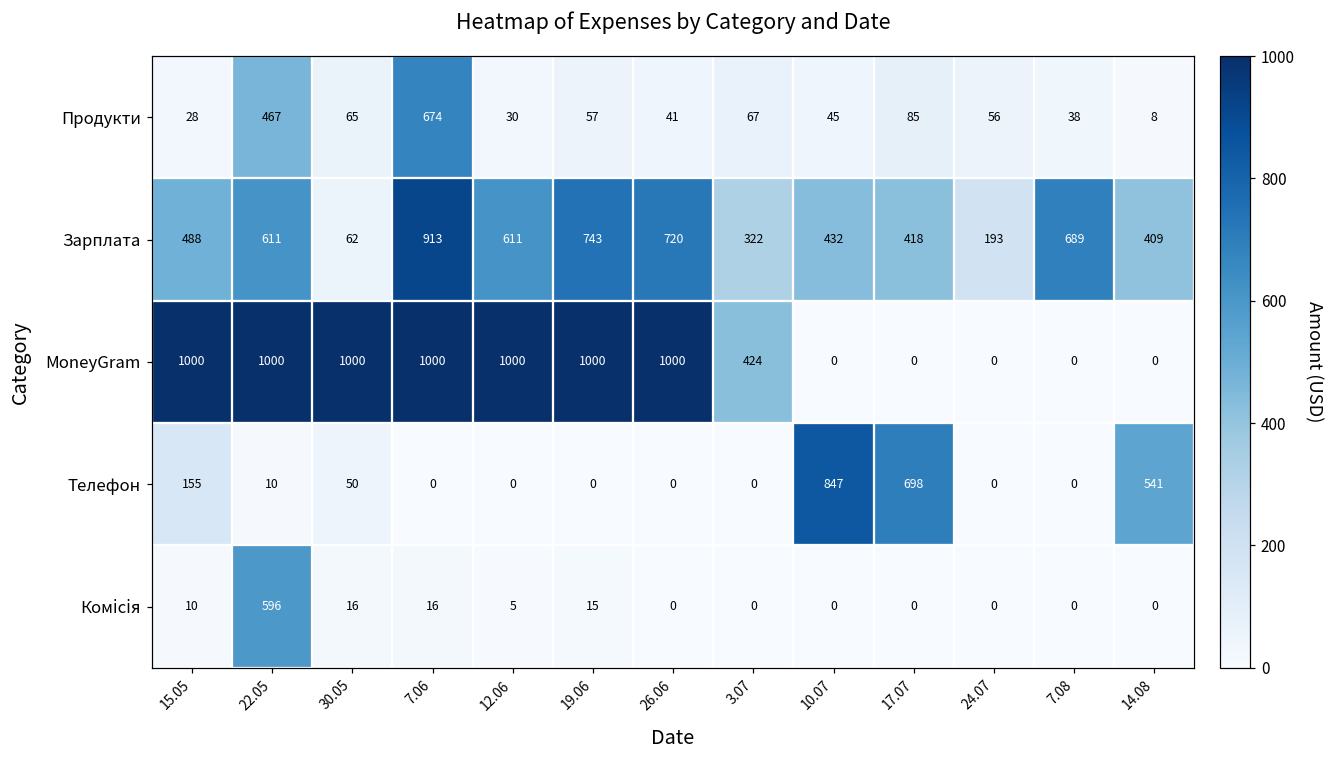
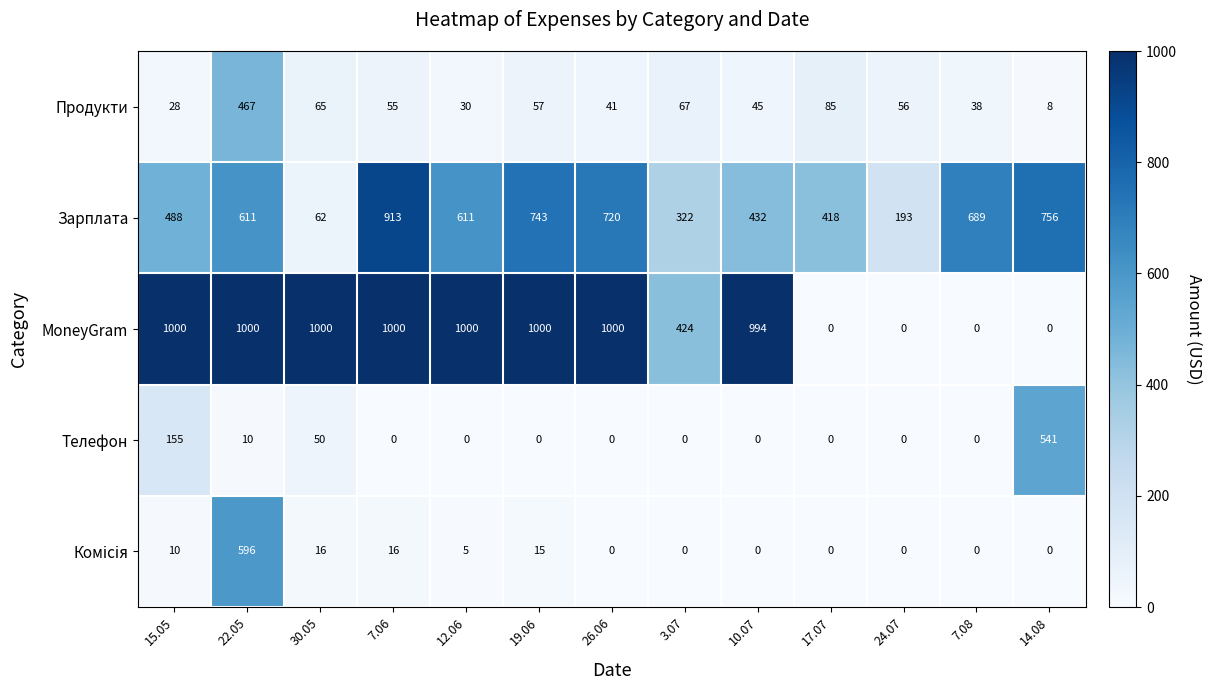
Продукти, 7.06: 674 -> 55
Зарплата, 14.08: 409 -> 756
MoneyGram, 10.07: 0 -> 994
Телефон, 10.07: 847 -> 0
Телефон, 17.07: 698 -> 0
